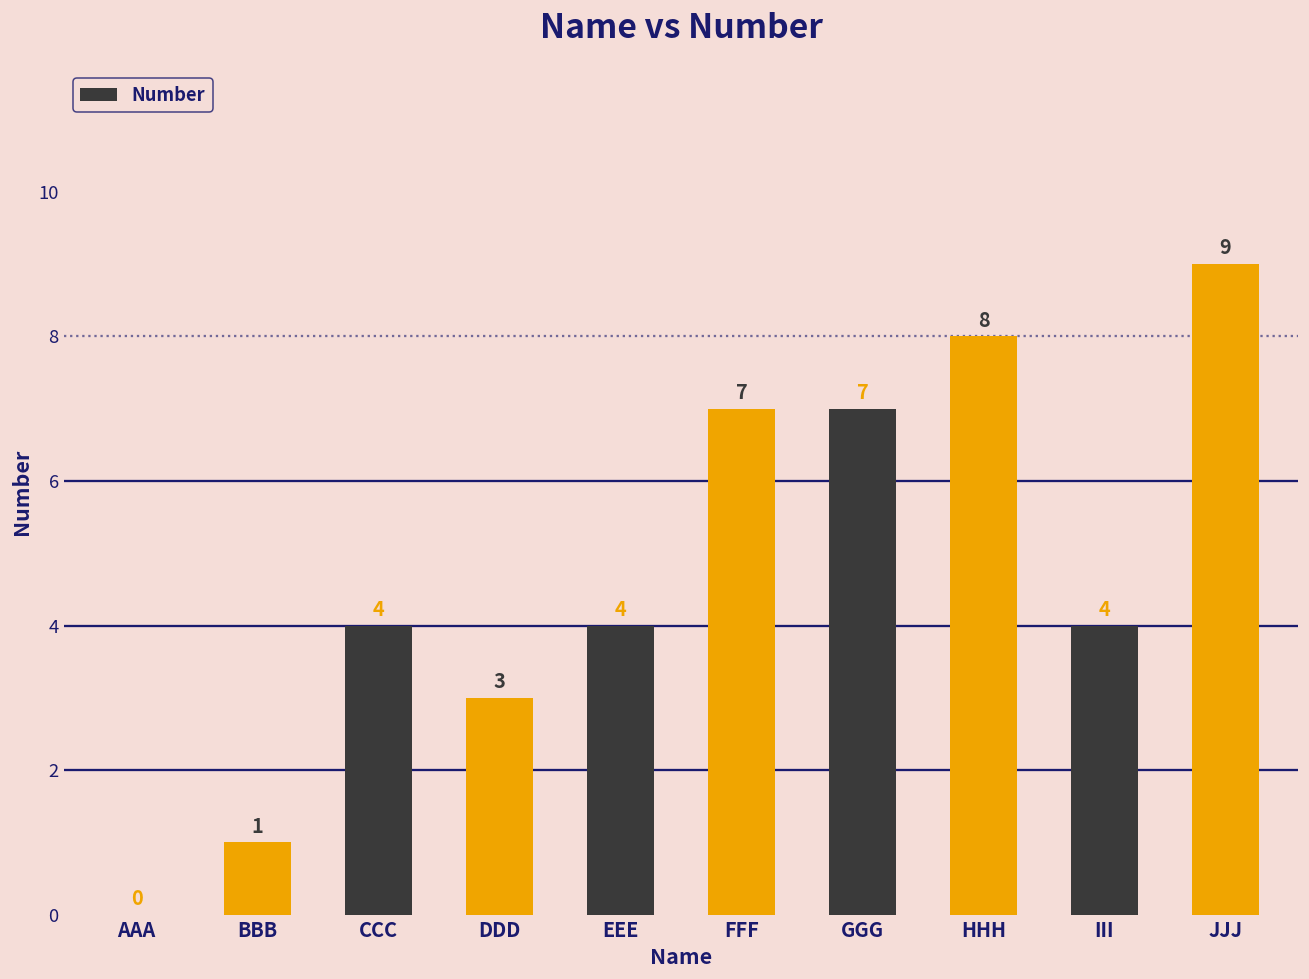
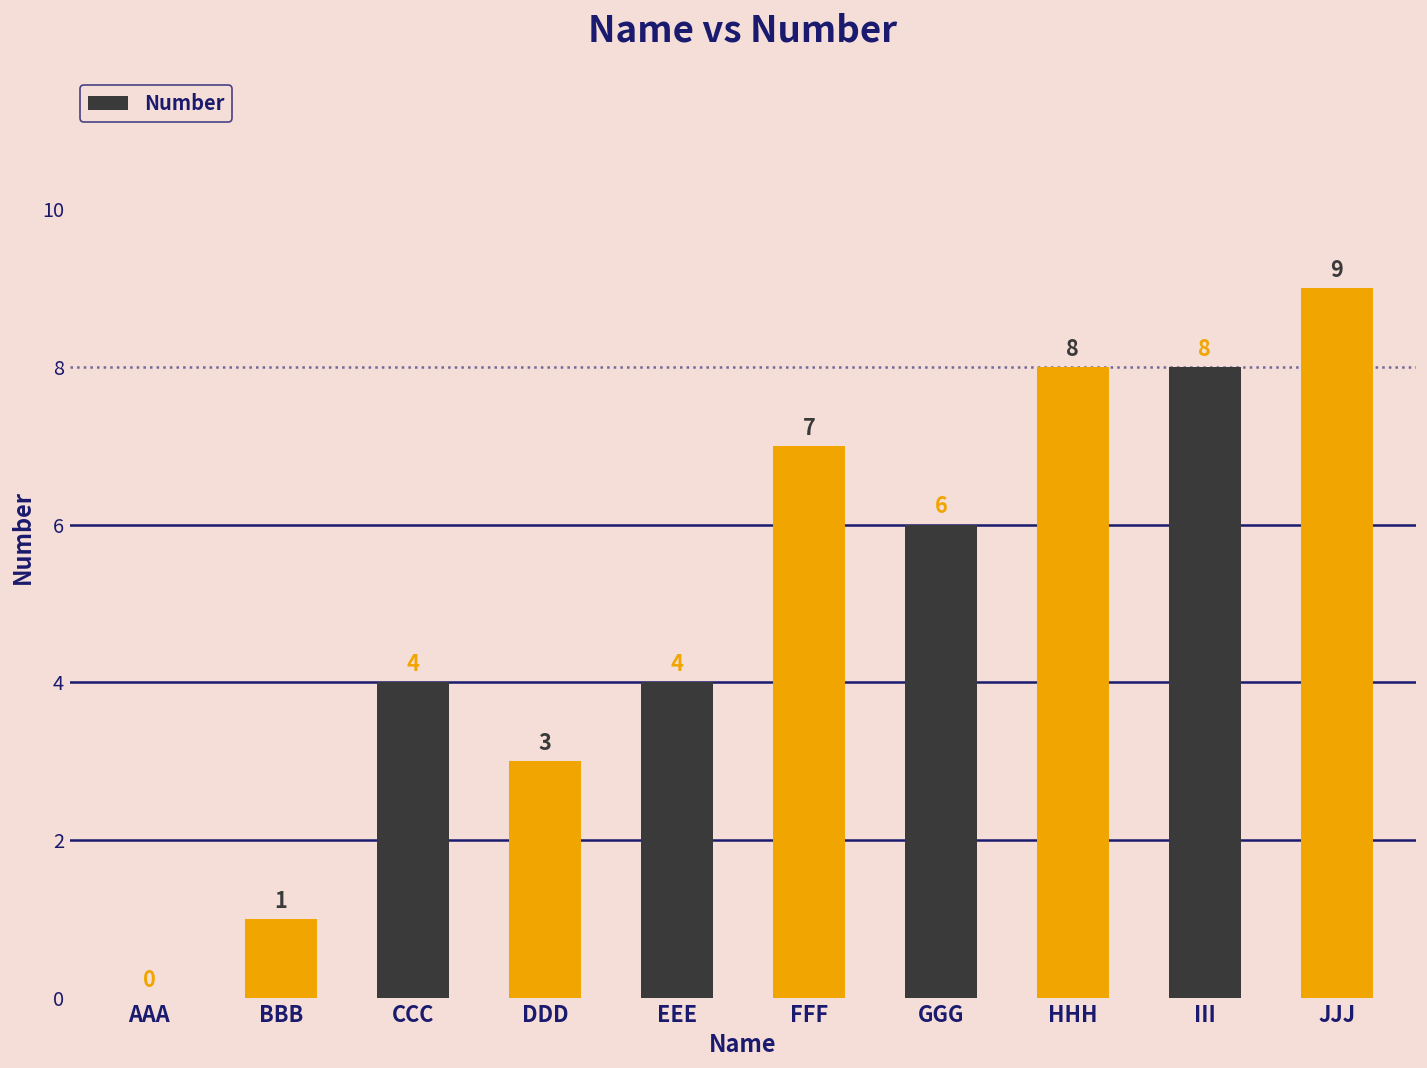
GGG: 7 -> 6
III: 4 -> 8
